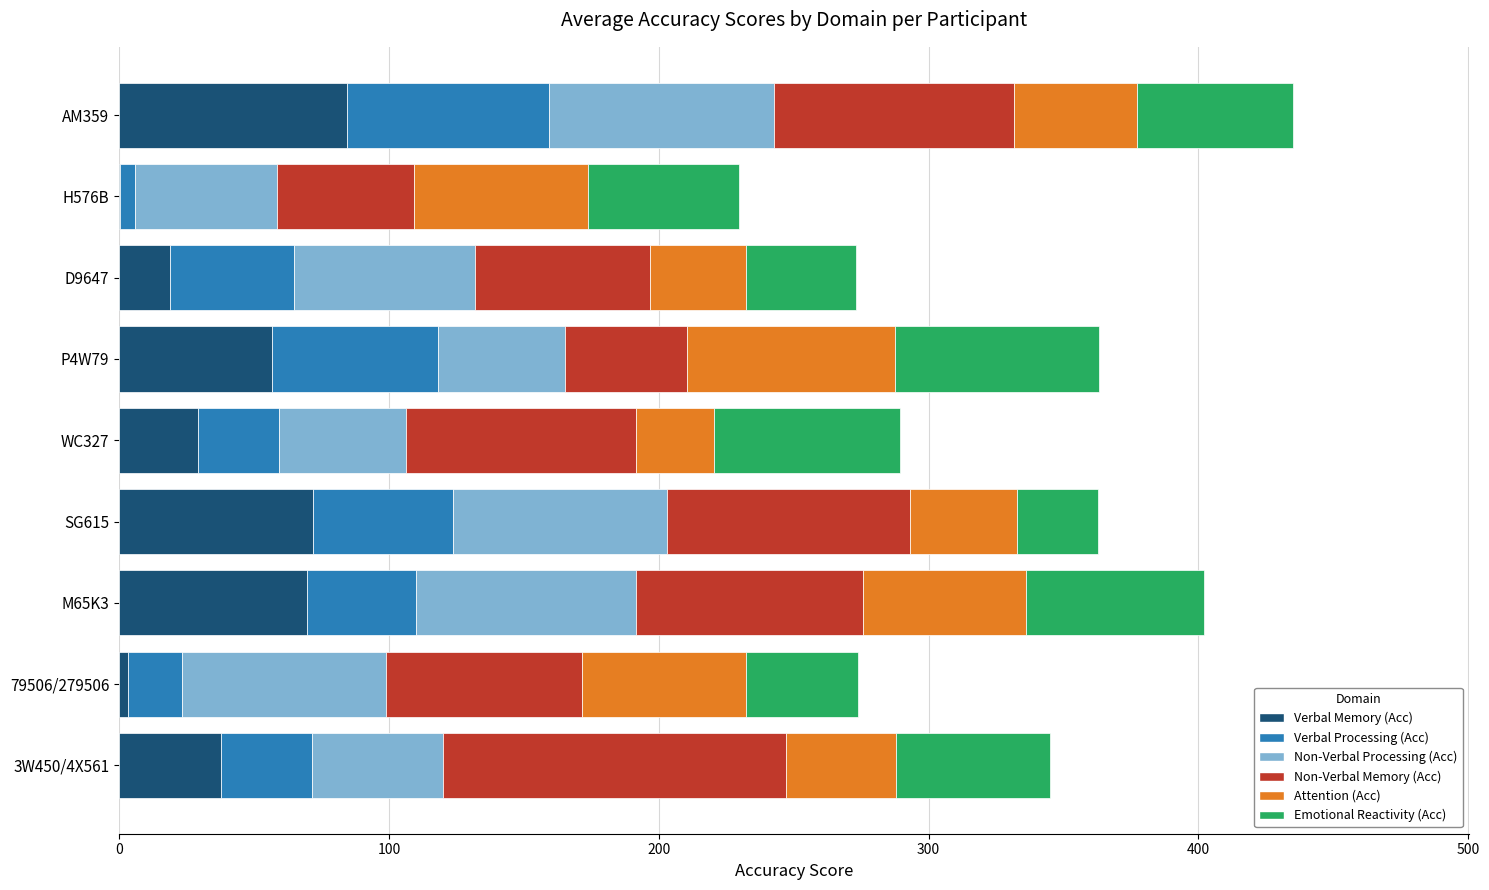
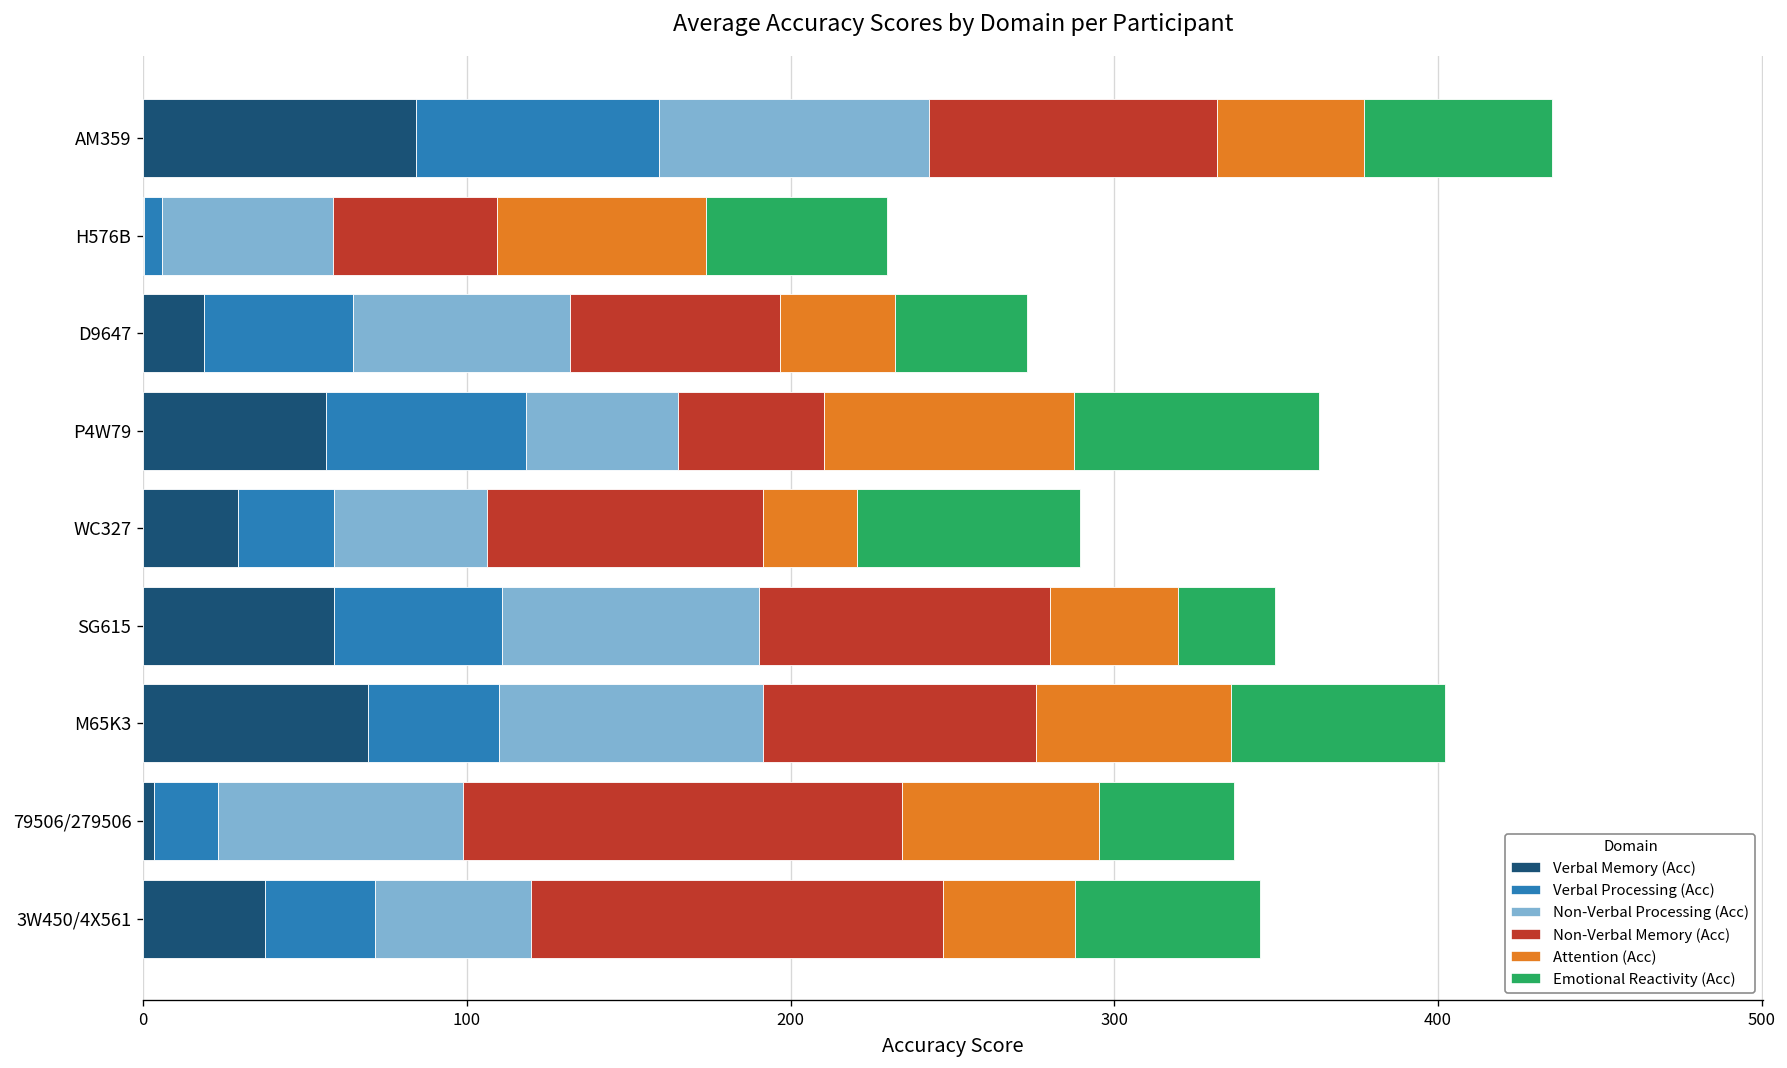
Verbal Memory (Acc), SG615: 72 -> 59
Non-Verbal Memory (Acc), 79506/279506: 73 -> 136
